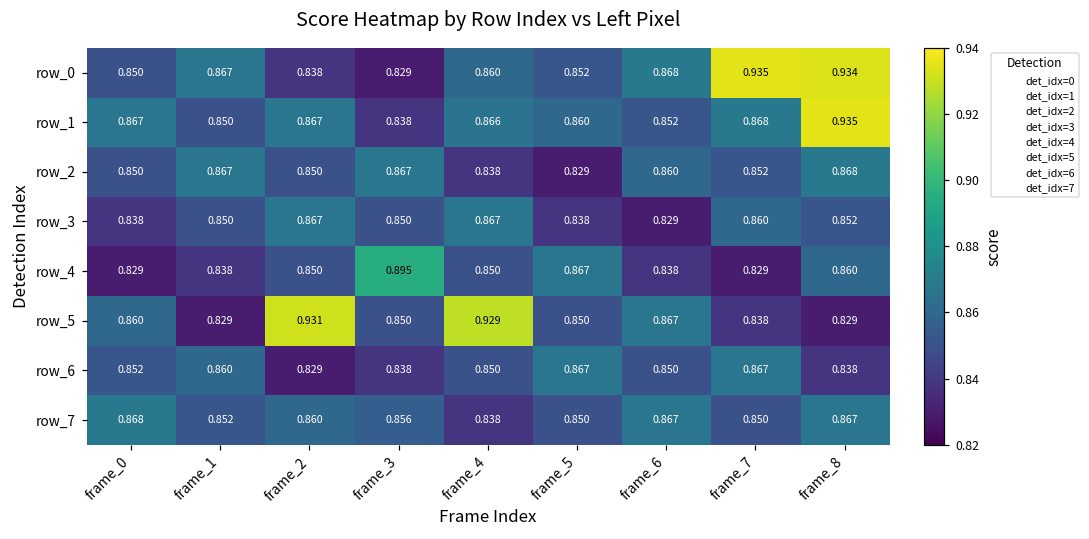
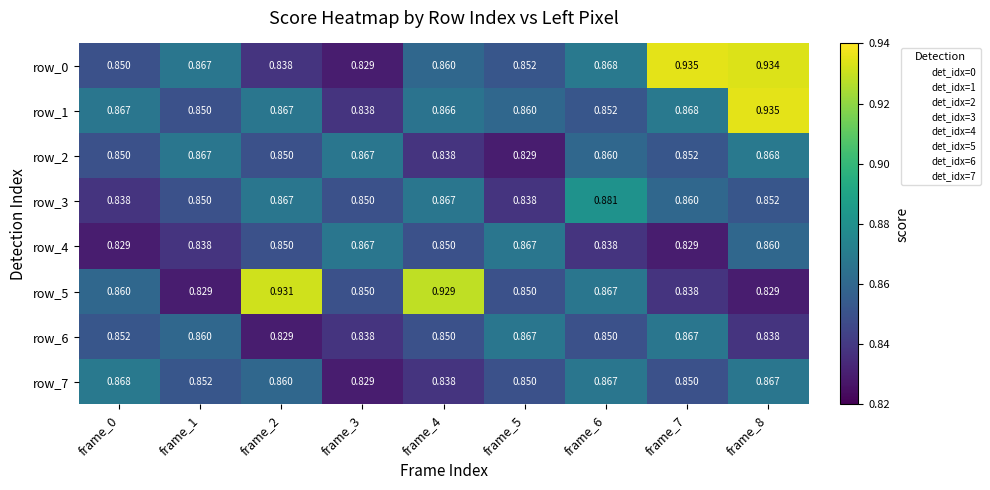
row_3, frame_6: 0.829 -> 0.881
row_4, frame_3: 0.895 -> 0.867
row_7, frame_3: 0.856 -> 0.829
